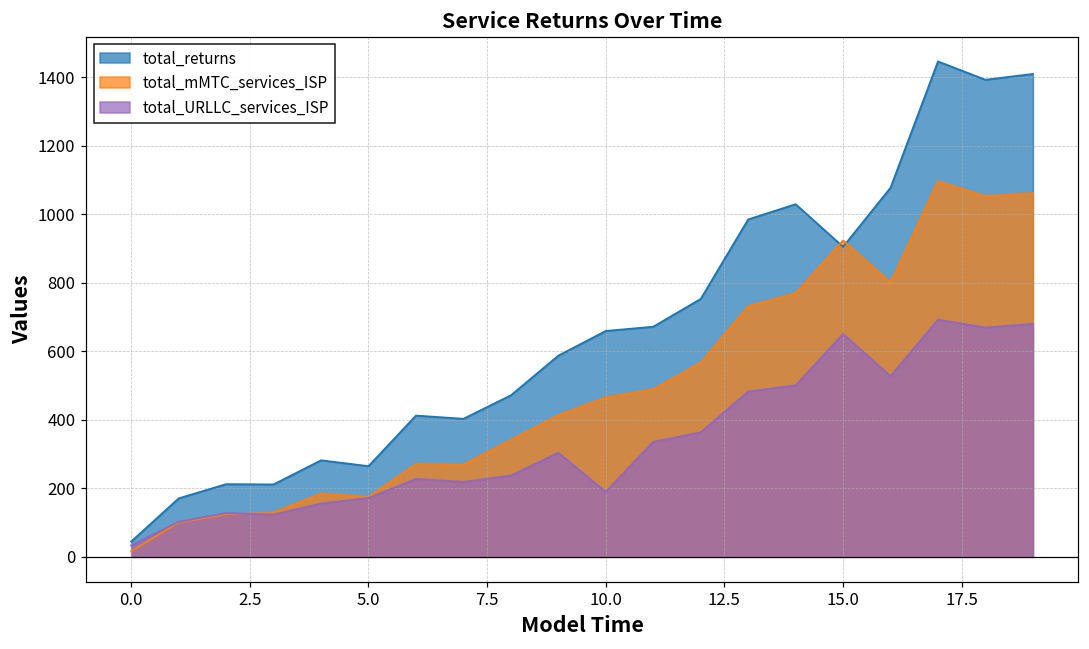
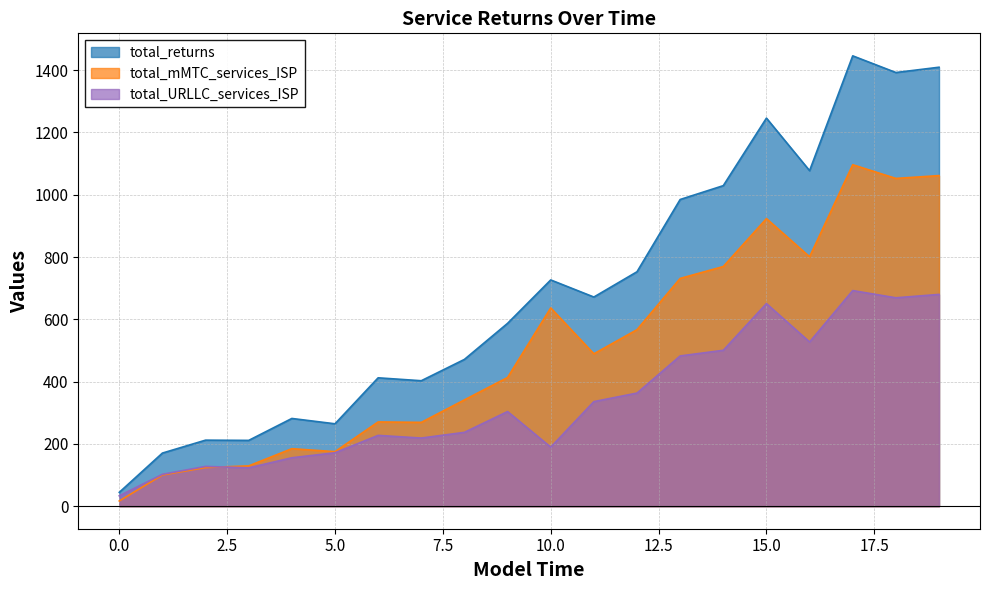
total_returns, 10.0: 660 -> 730
total_mMTC_services_ISP, 10.0: 470 -> 640
total_returns, 15.0: 900 -> 1250
